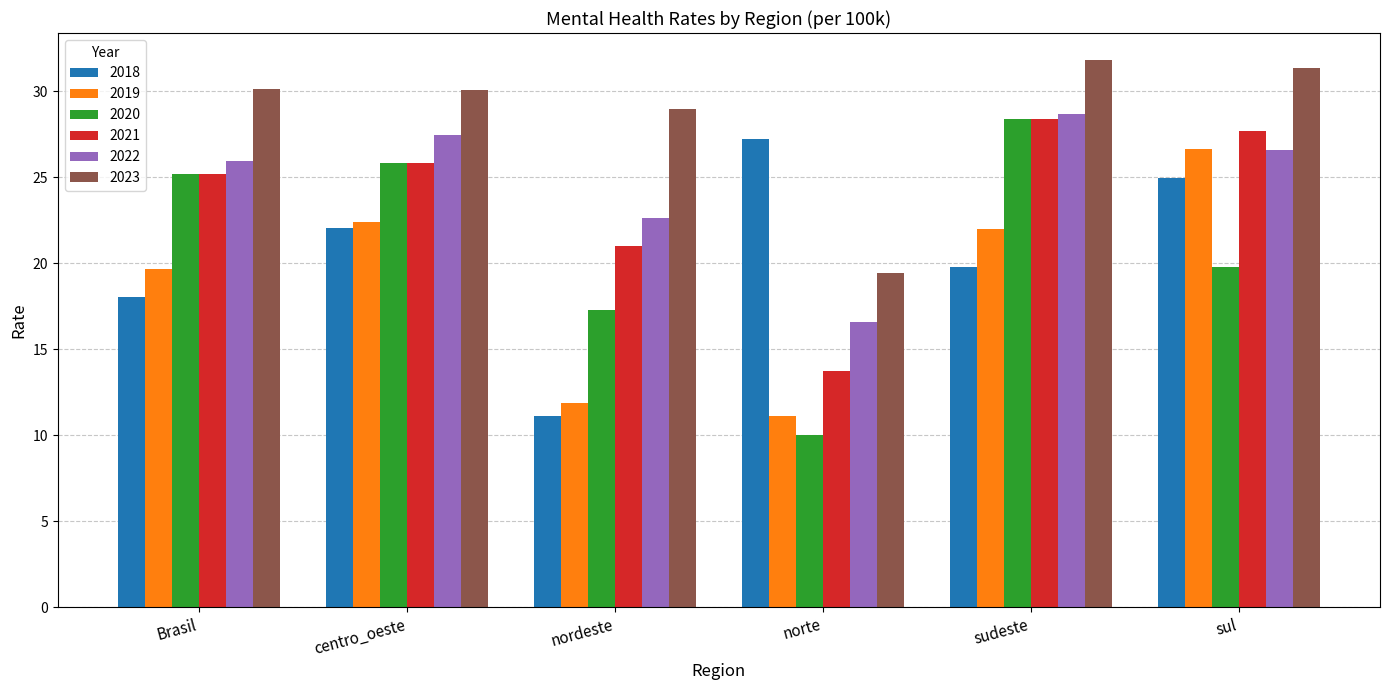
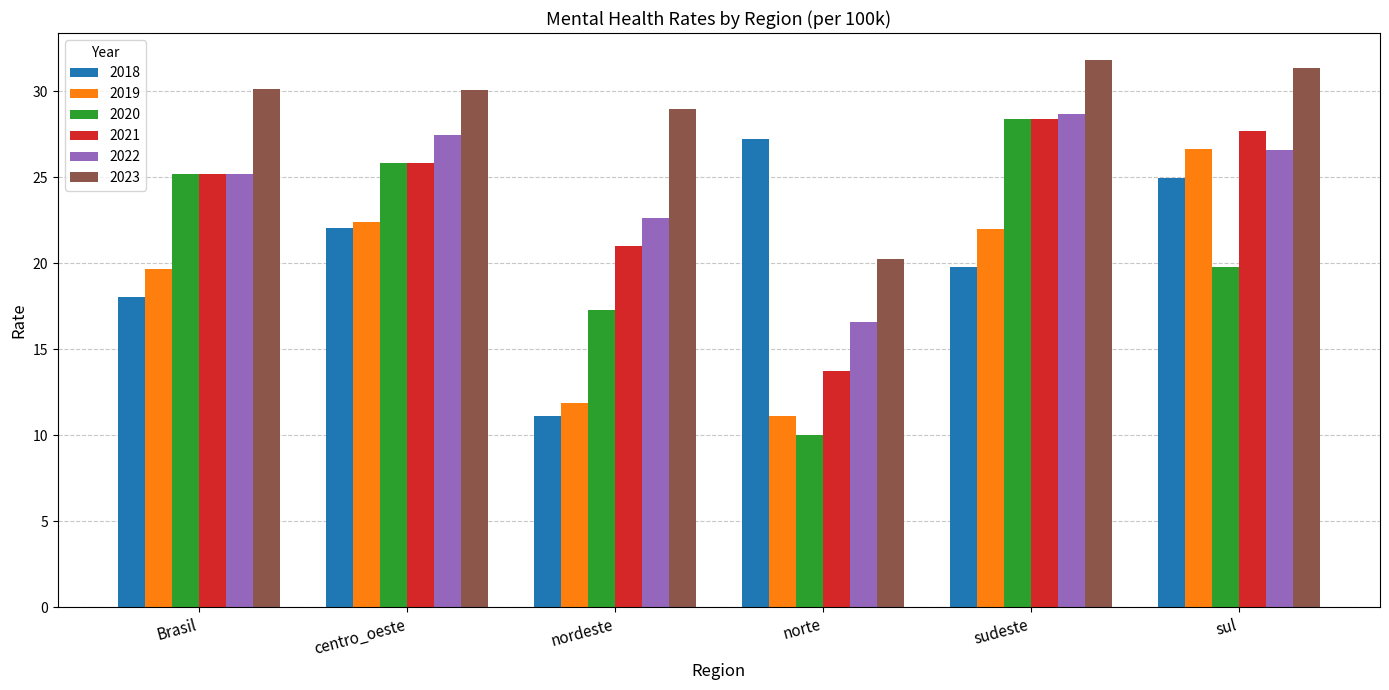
2022, Brasil: 25.9 -> 25.2
2023, norte: 19.4 -> 20.3
